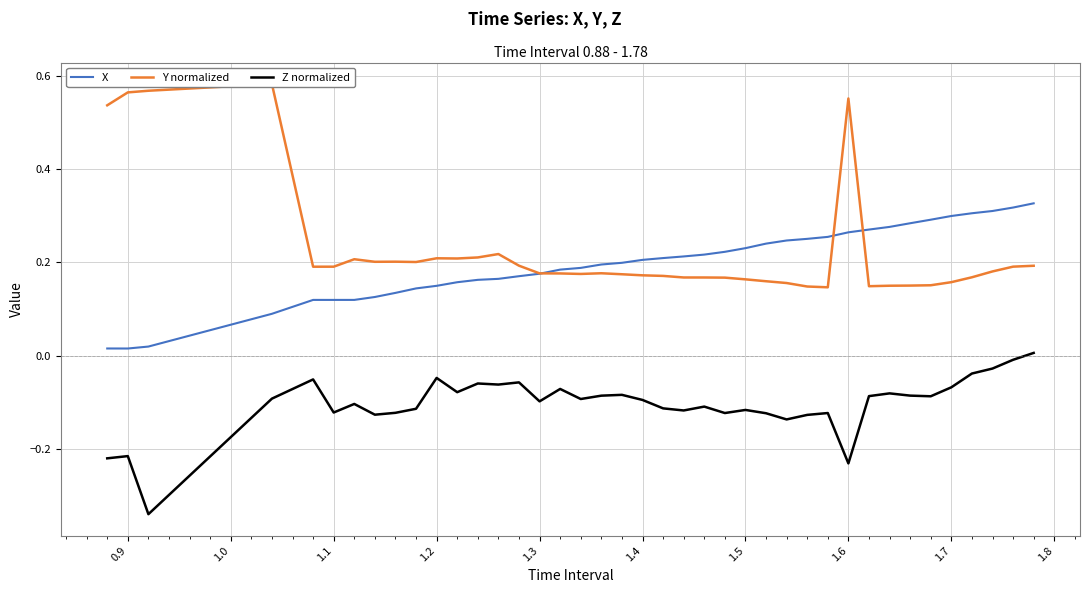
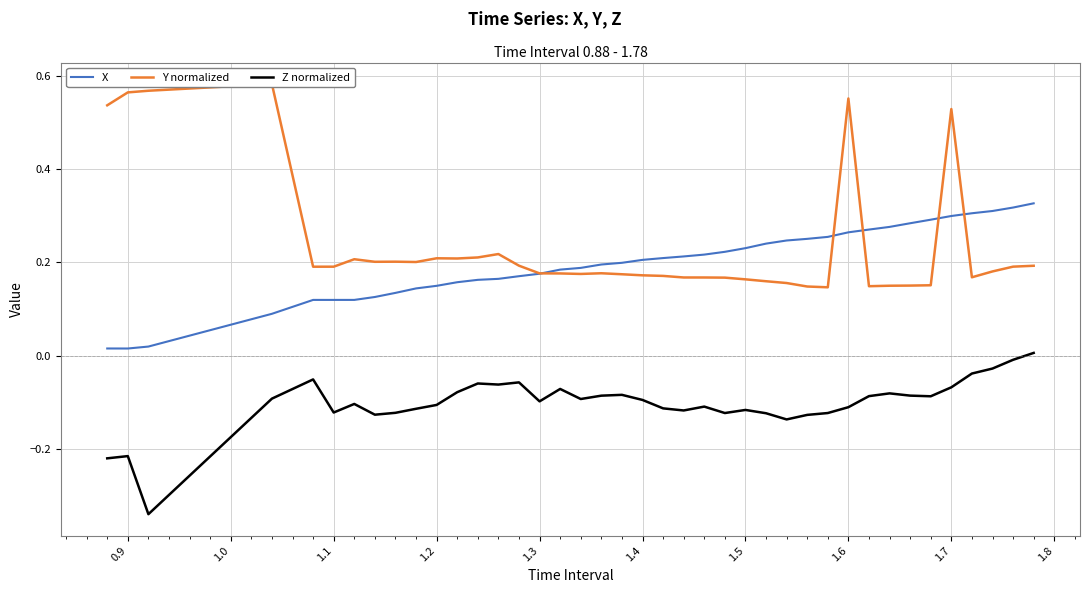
Z normalized, 1.2: -0.05 -> -0.11
Z normalized, 1.6: -0.23 -> -0.11
Y normalized, 1.7: 0.16 -> 0.53
